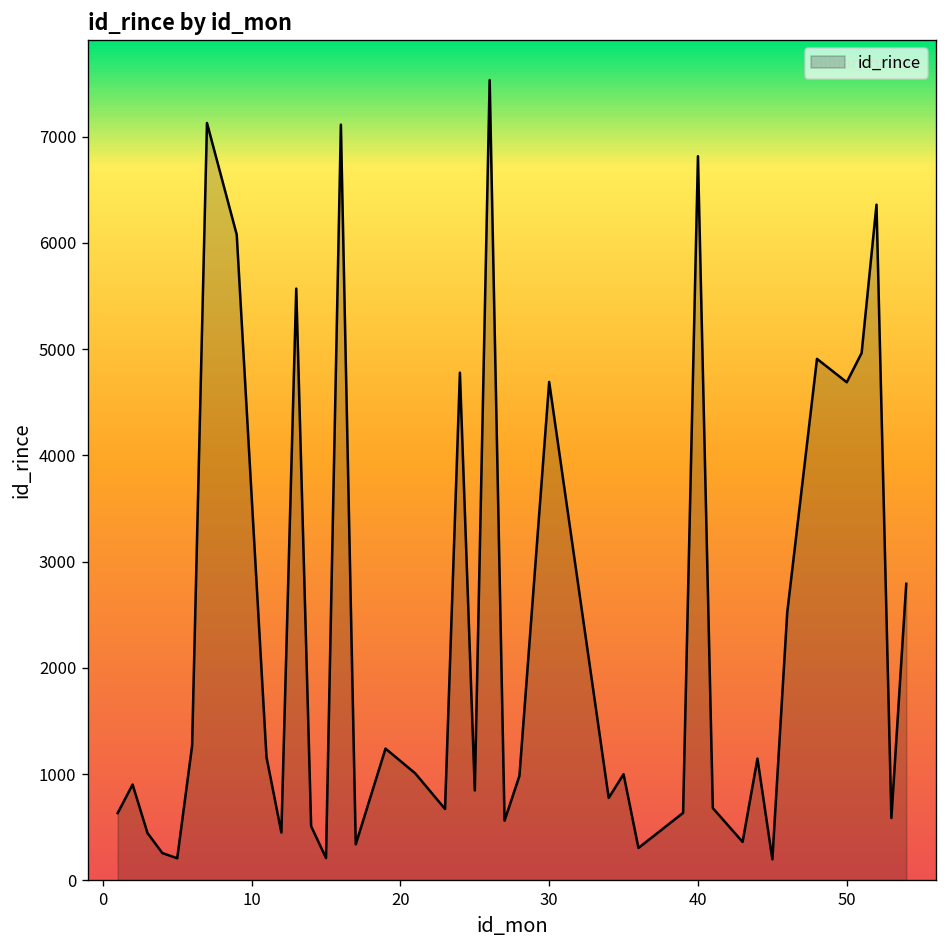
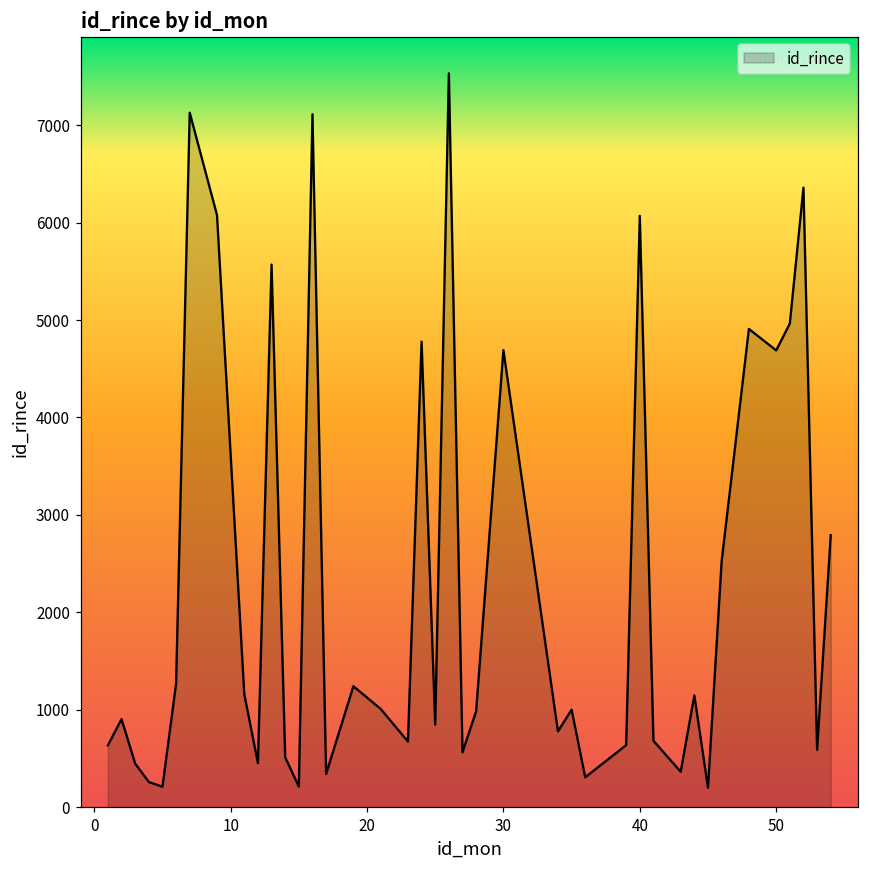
40: 6800 -> 6100
